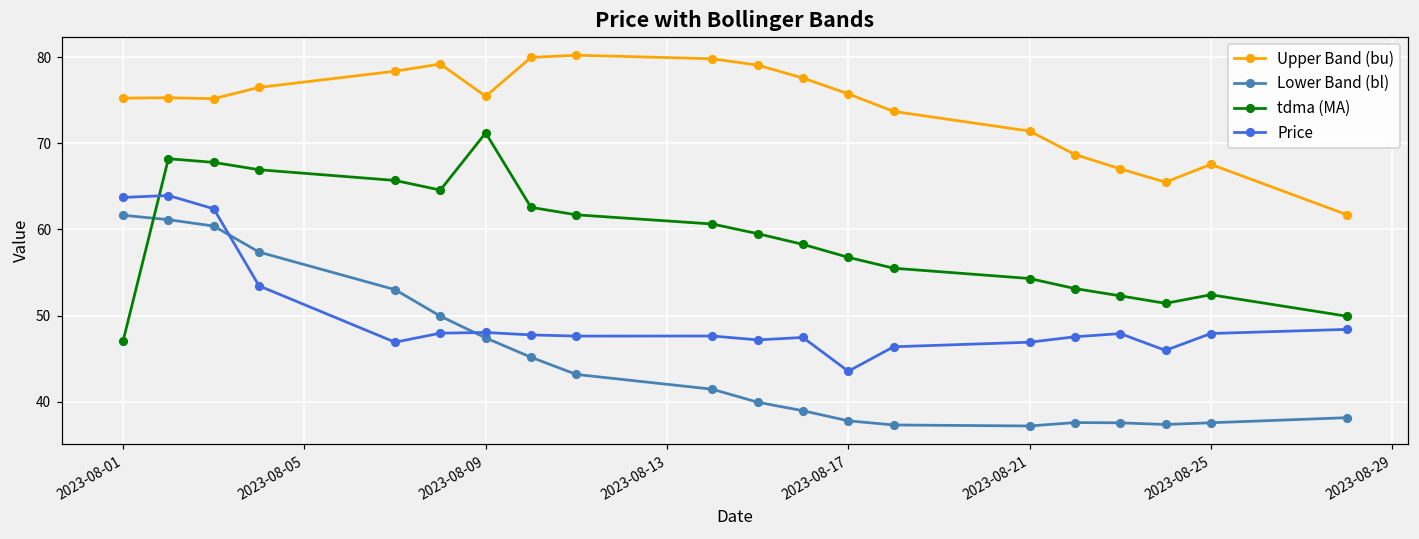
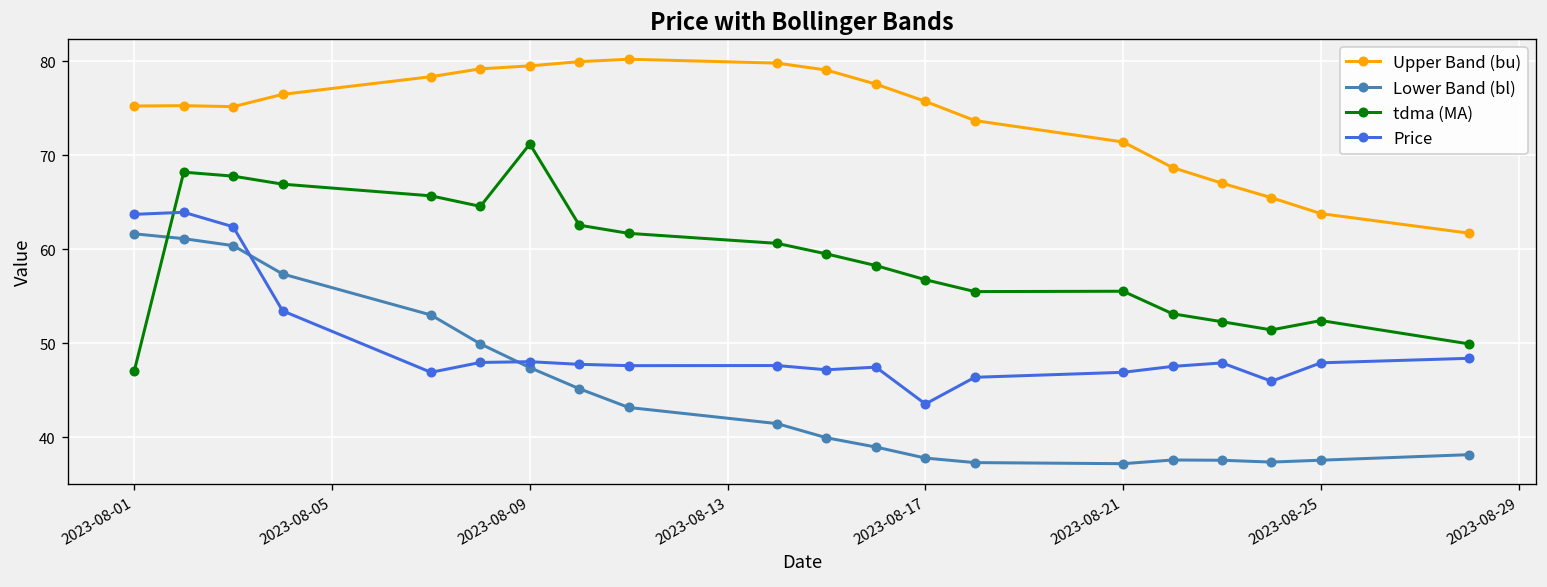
Upper Band (bu), 2023-08-09: 75 -> 80
tdma (MA), 2023-08-21: 54 -> 56
Upper Band (bu), 2023-08-25: 68 -> 64
